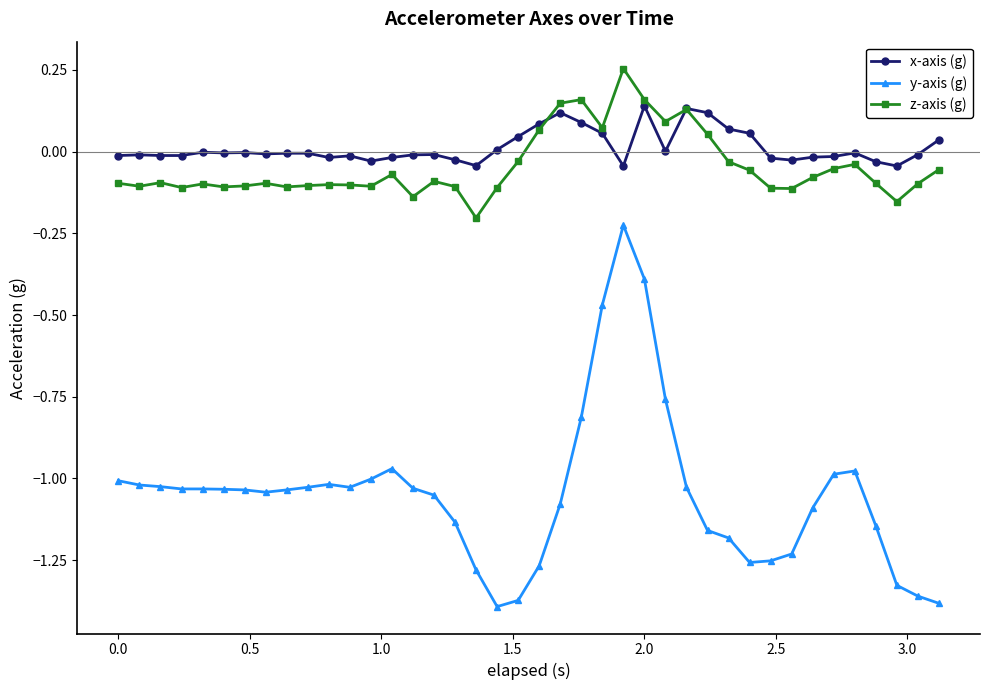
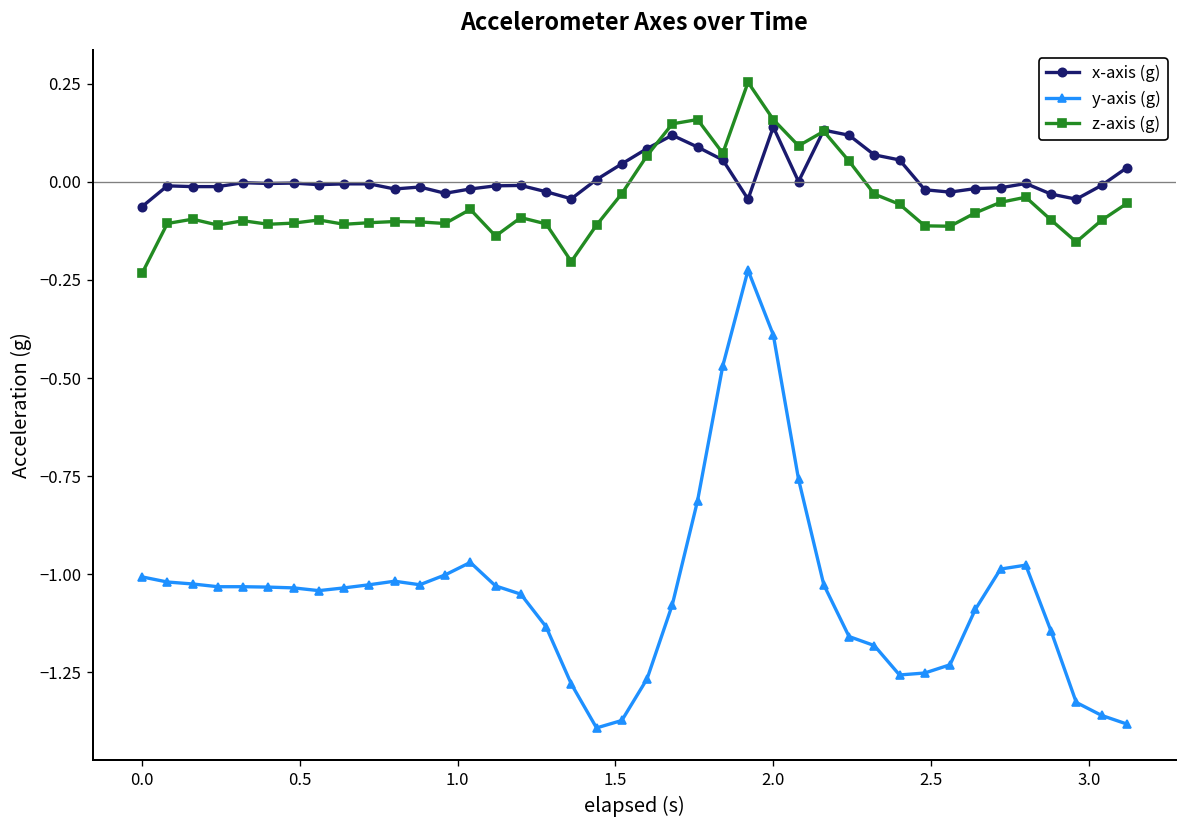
x-axis (g), 0.0: -0.01 -> -0.06
z-axis (g), 0.0: -0.10 -> -0.23
